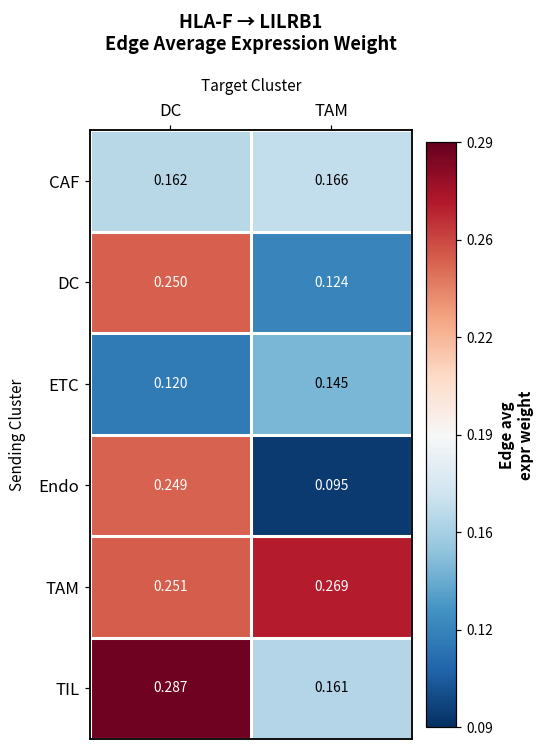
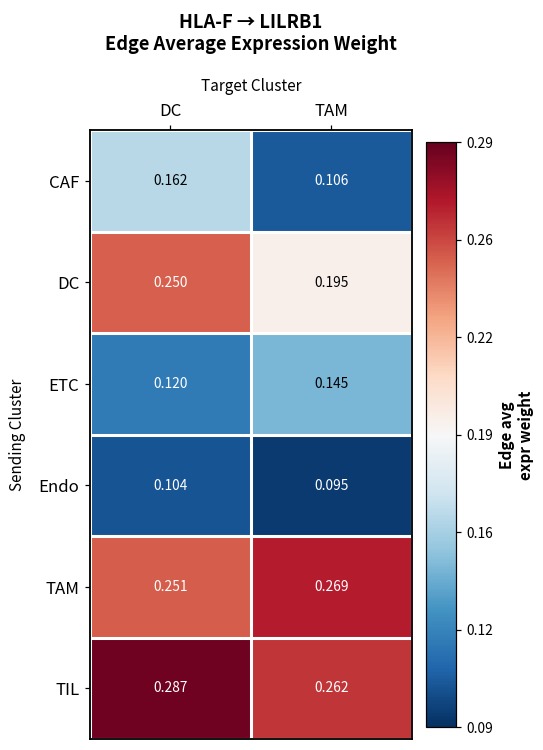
CAF, TAM: 0.166 -> 0.106
DC, TAM: 0.124 -> 0.195
Endo, DC: 0.249 -> 0.104
TIL, TAM: 0.161 -> 0.262
